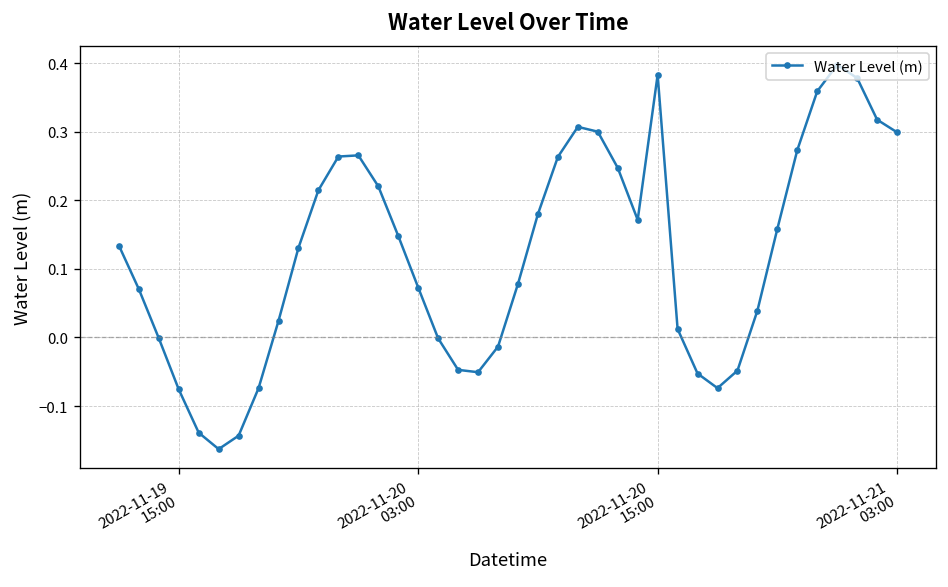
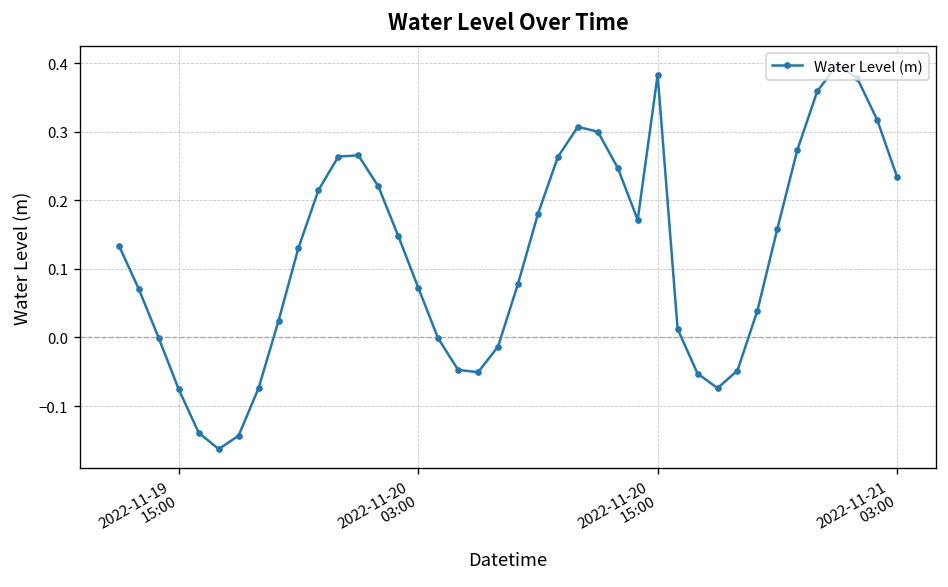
2022-11-21 03:00: 0.30 -> 0.23
